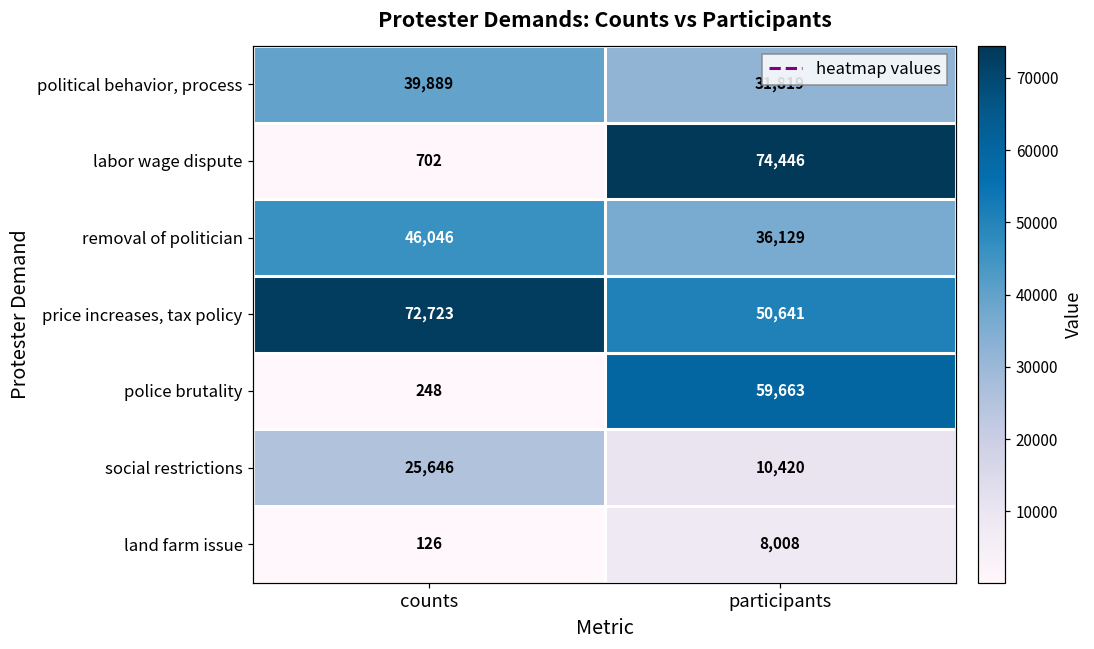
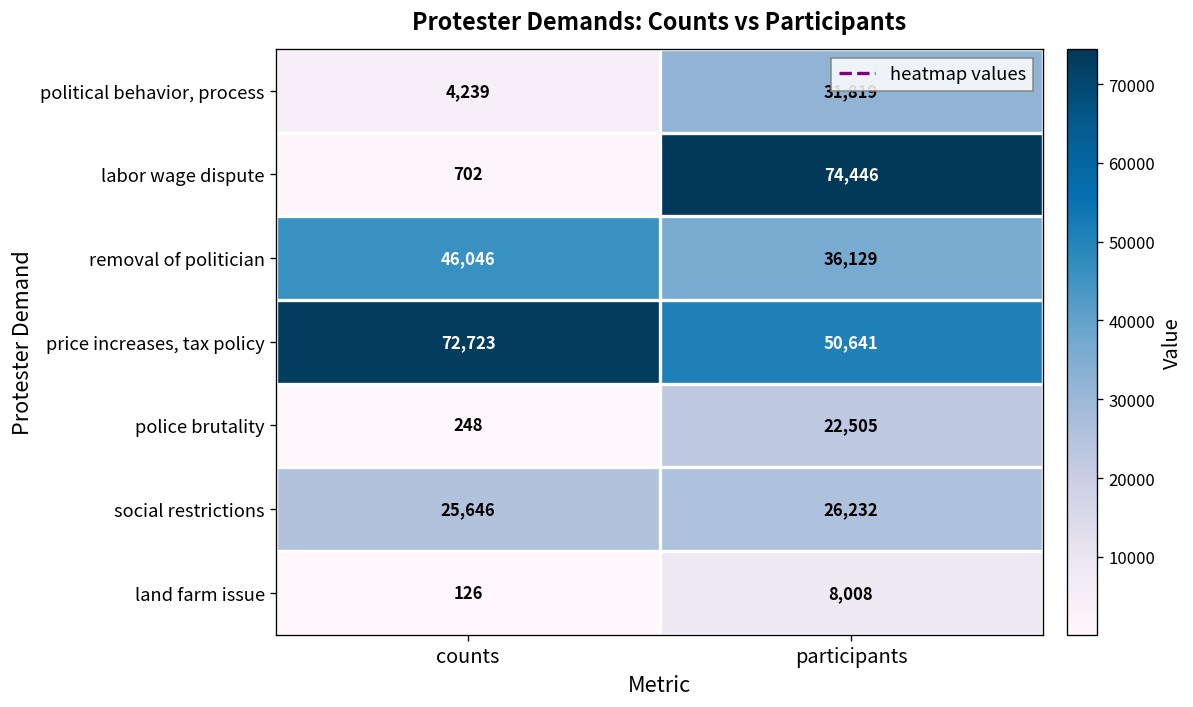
political behavior, process, counts: 39,889 -> 4,239
police brutality, participants: 59,663 -> 22,505
social restrictions, participants: 10,420 -> 26,232
